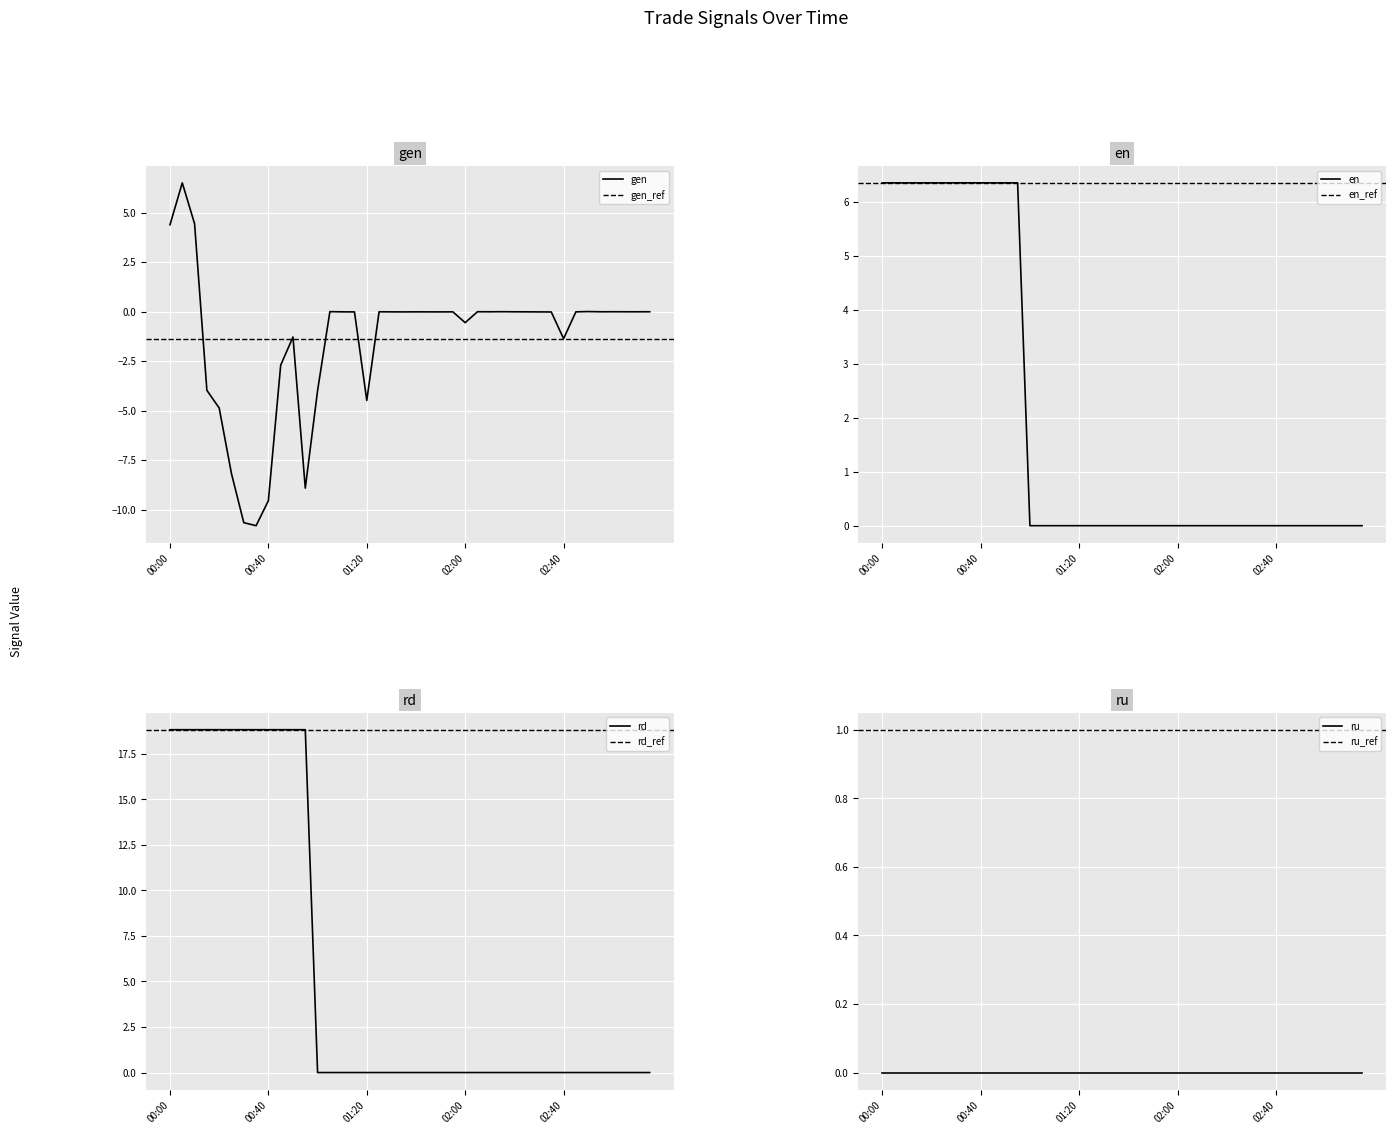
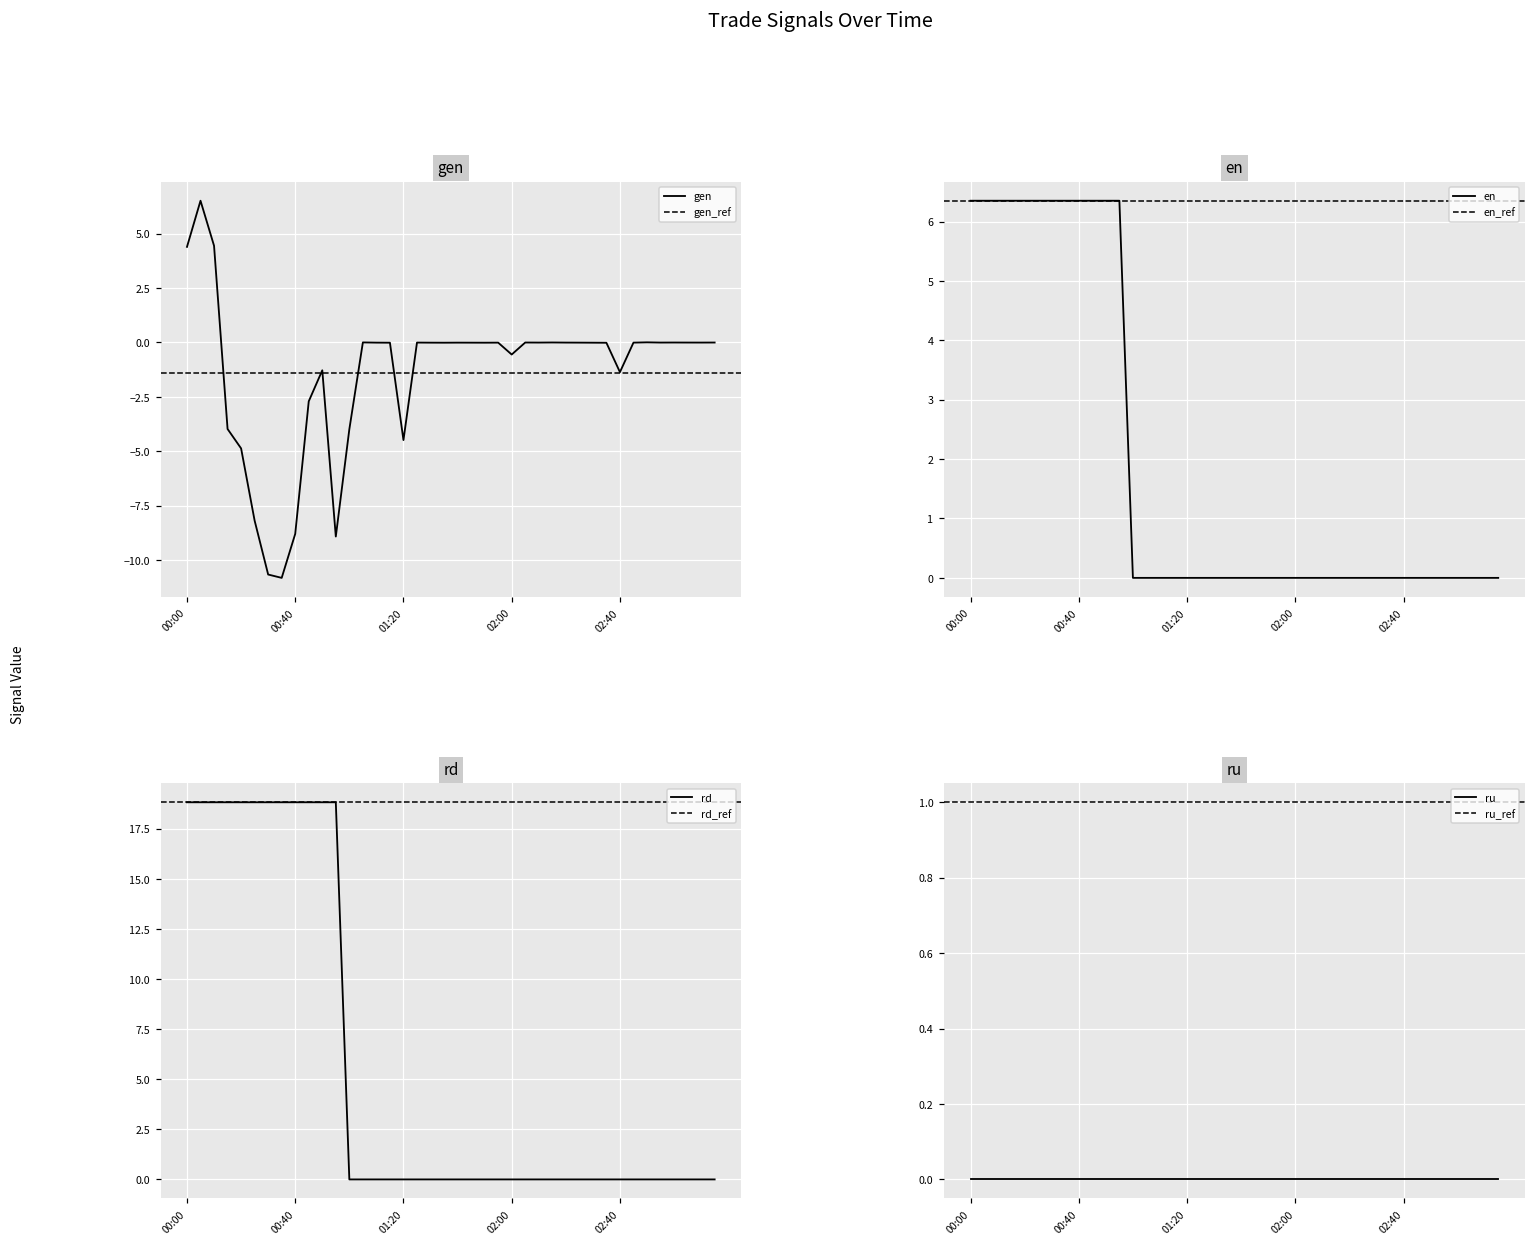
gen, 00:40: -9.6 -> -8.8
